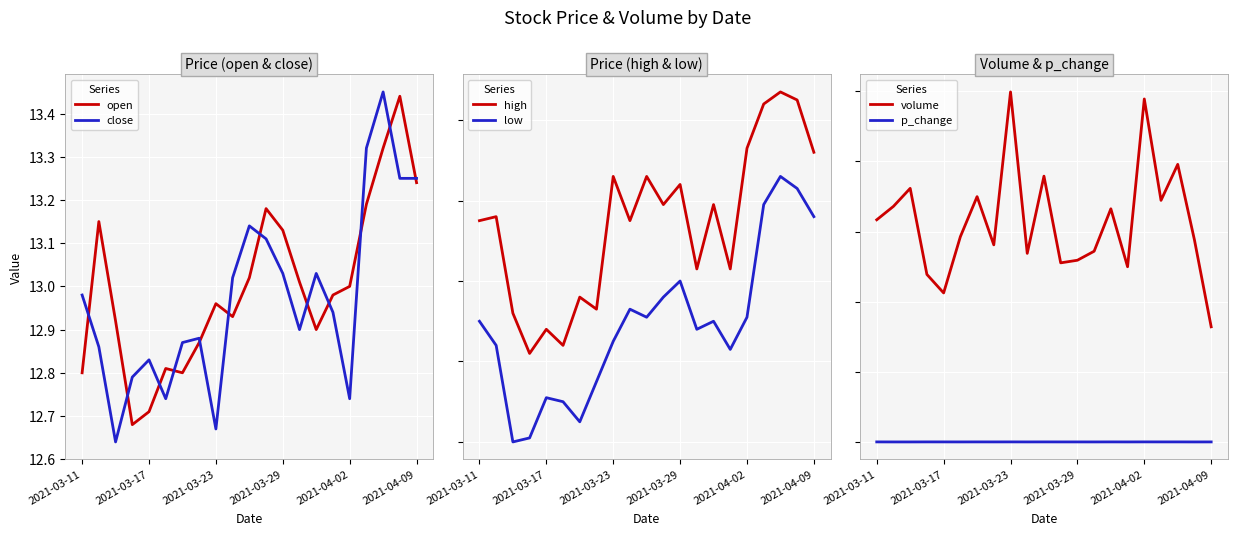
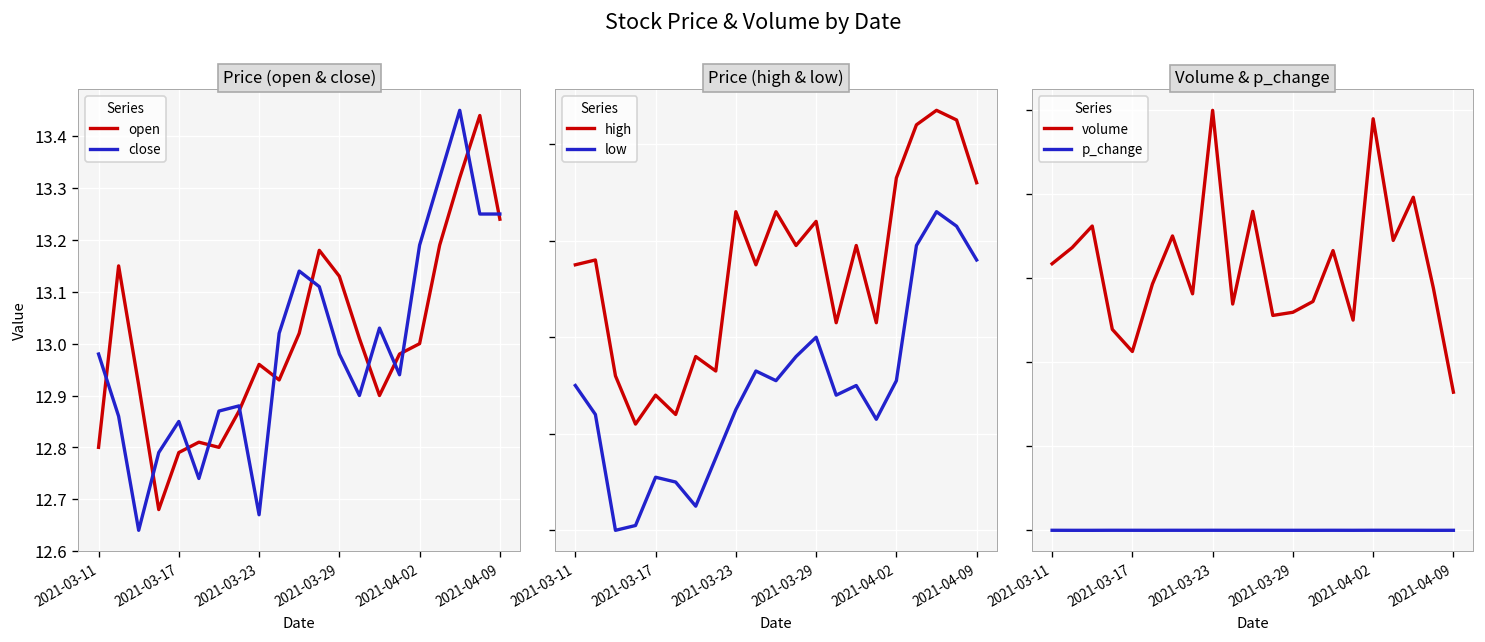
Price (open & close), open, 2021-03-17: 12.71 -> 12.79
Price (open & close), close, 2021-03-17: 12.83 -> 12.85
Price (open & close), close, 2021-03-29: 13.03 -> 12.98
Price (open & close), close, 2021-04-02: 12.74 -> 13.19
